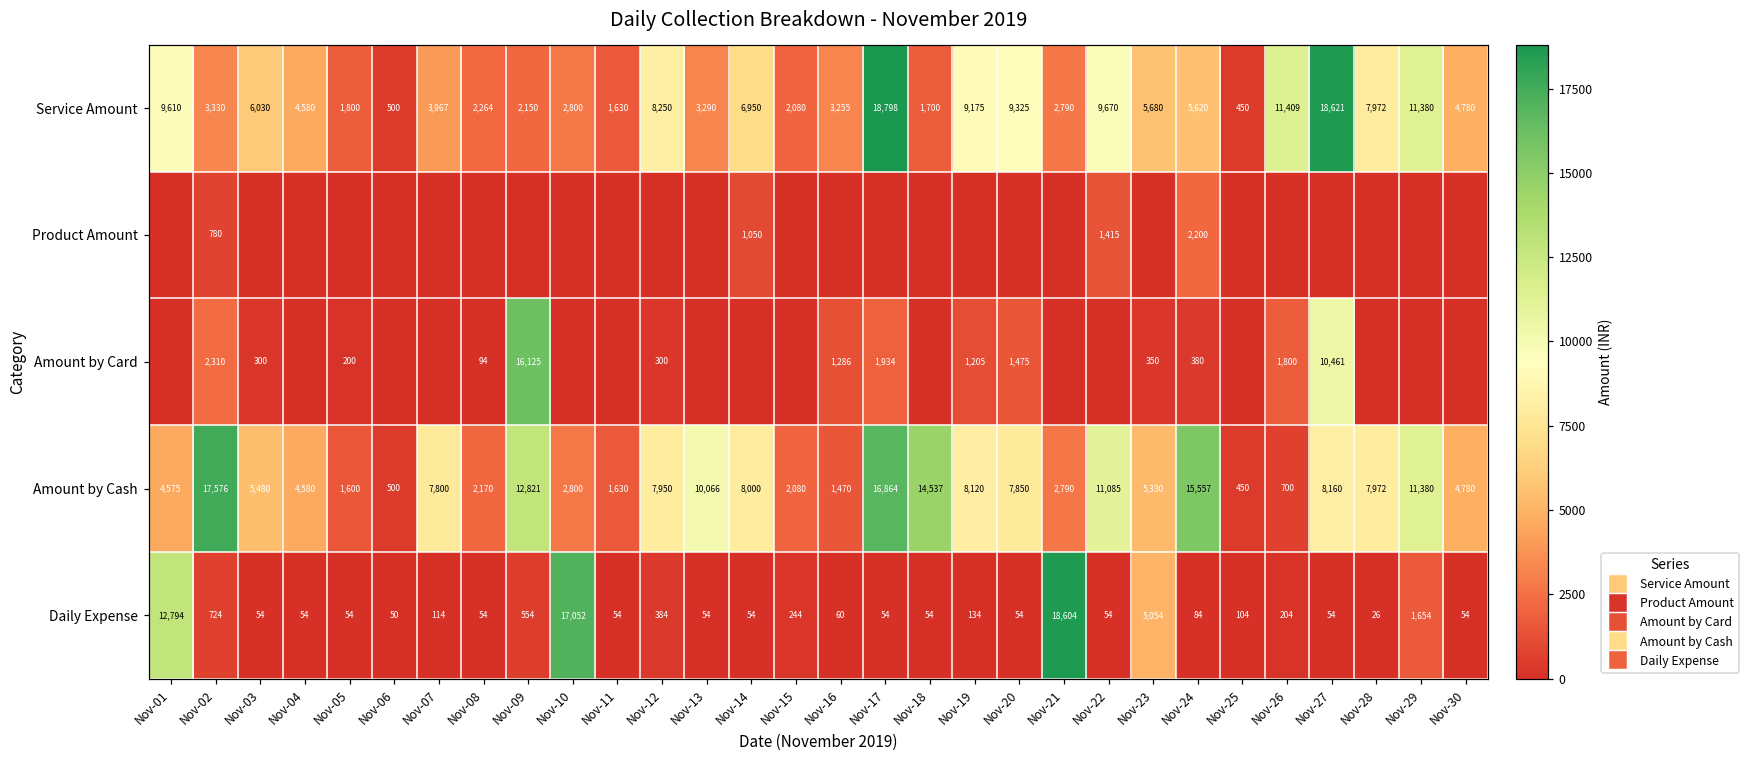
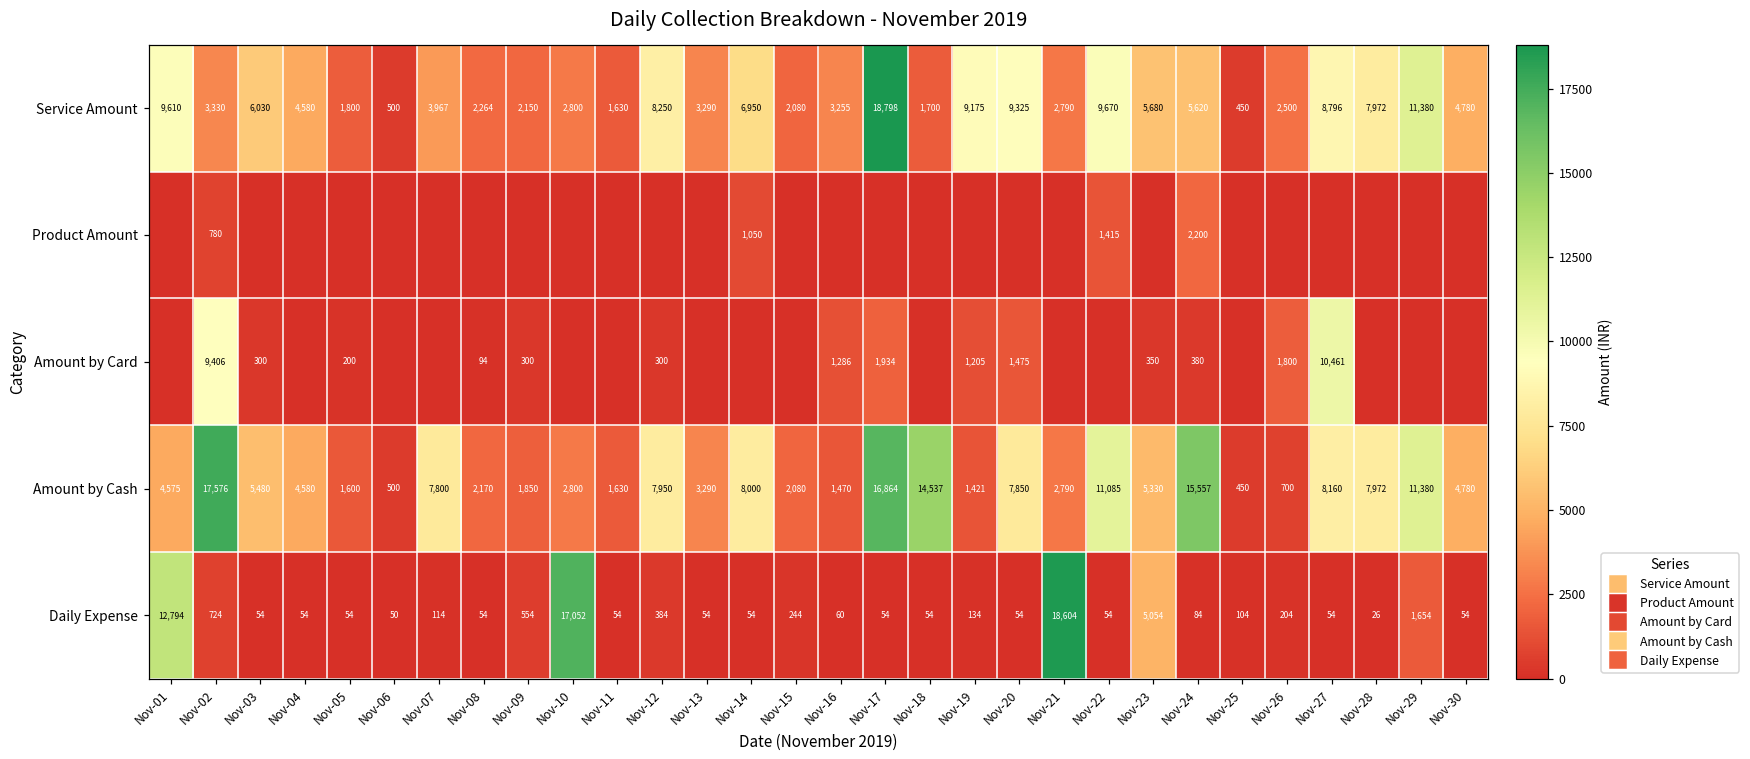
Service Amount, Nov-26: 11,409 -> 2,500
Service Amount, Nov-27: 18,621 -> 8,796
Amount by Card, Nov-02: 2,310 -> 9,406
Amount by Card, Nov-09: 16,125 -> 300
Amount by Cash, Nov-09: 12,821 -> 1,850
Amount by Cash, Nov-13: 10,066 -> 3,290
Amount by Cash, Nov-19: 8,120 -> 1,421
